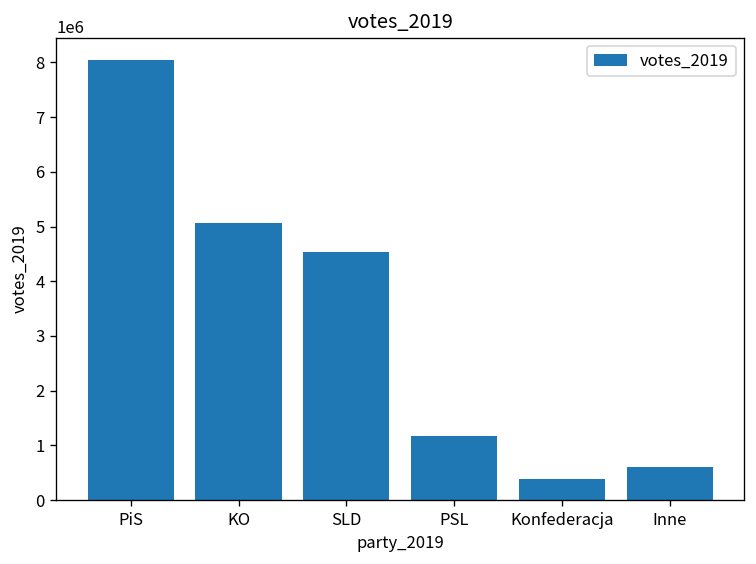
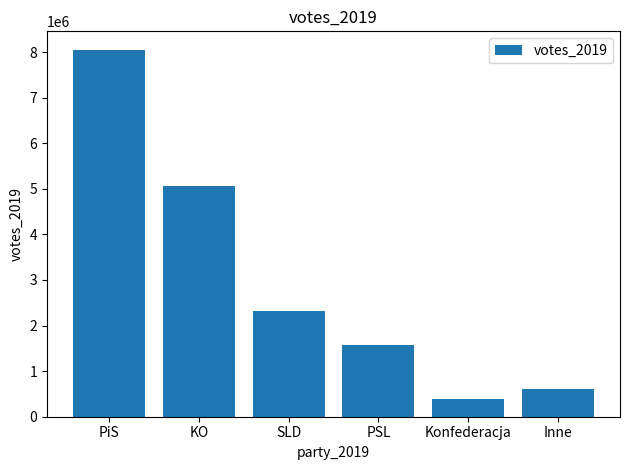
SLD: 4500000 -> 2300000
PSL: 1200000 -> 1600000
